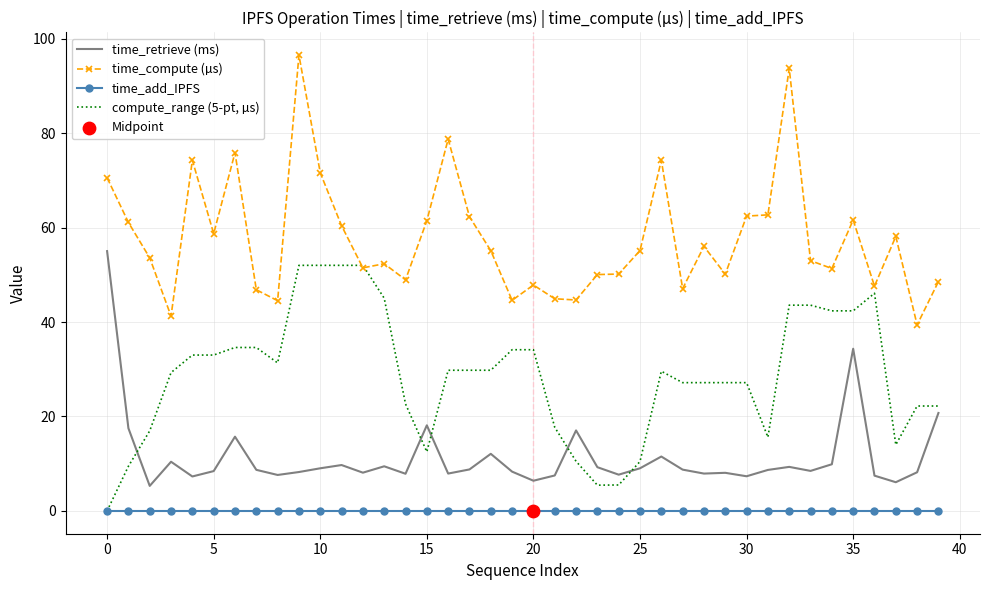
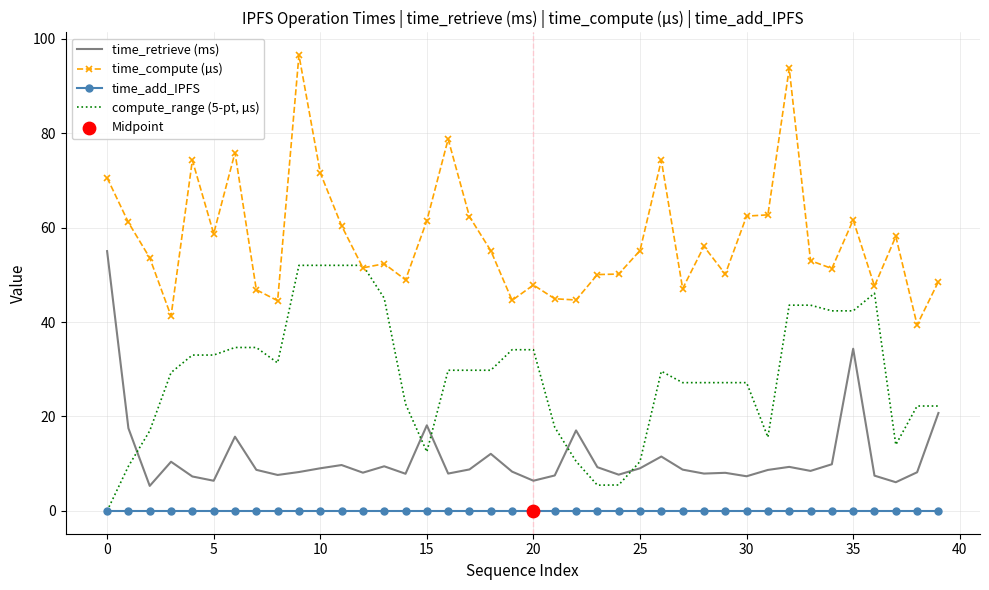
time_retrieve (ms), 5: 8 -> 6
